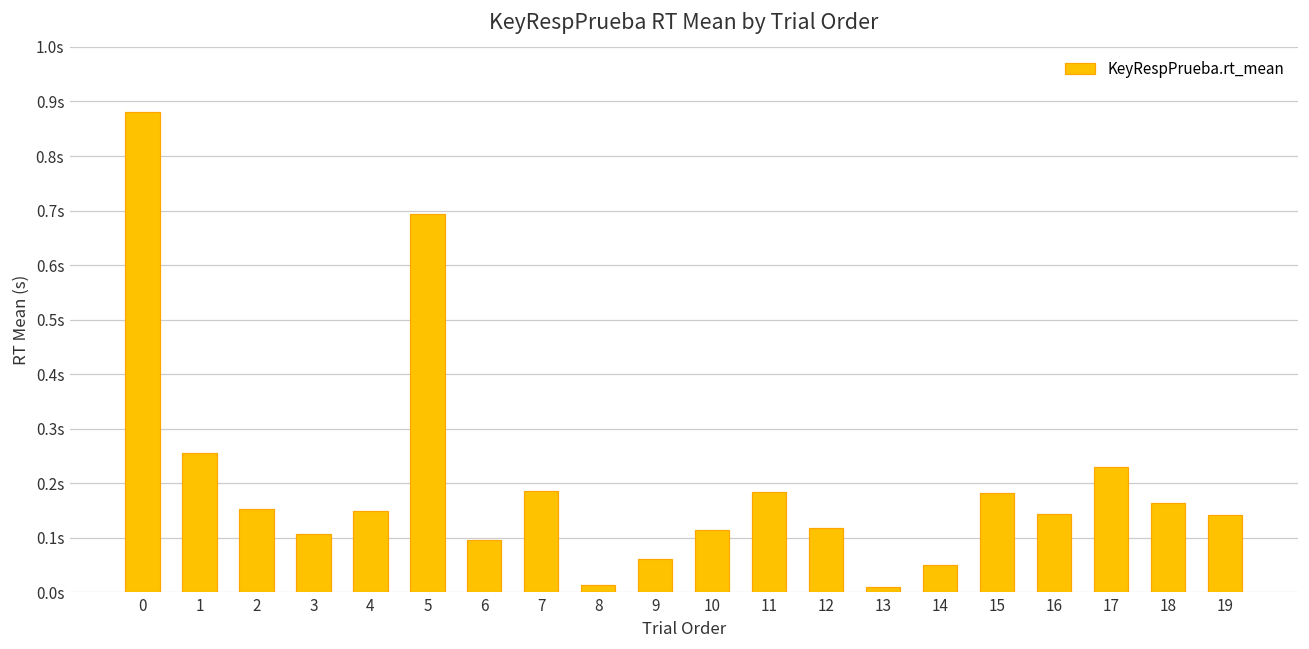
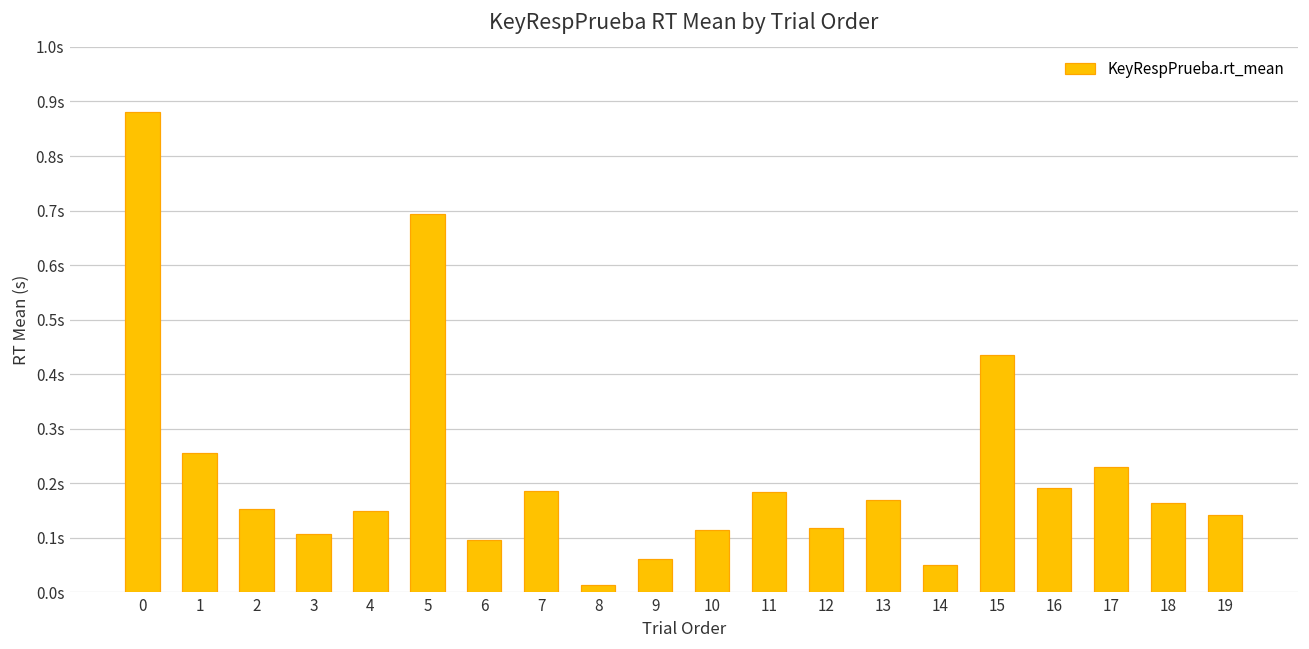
13: 0.01s -> 0.17s
15: 0.18s -> 0.44s
16: 0.14s -> 0.19s
